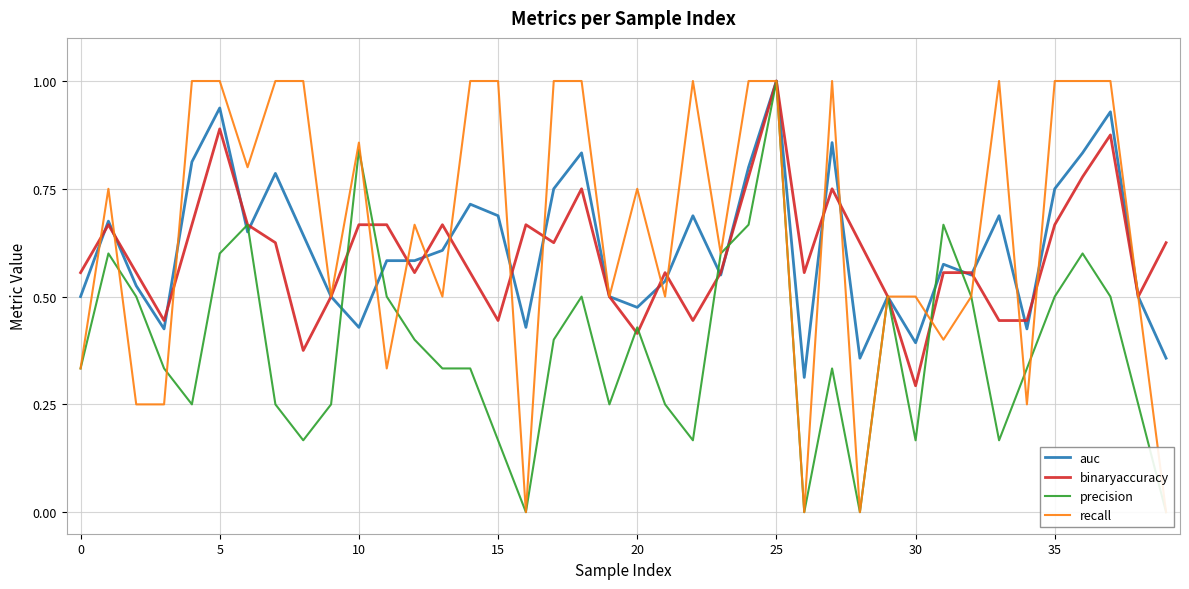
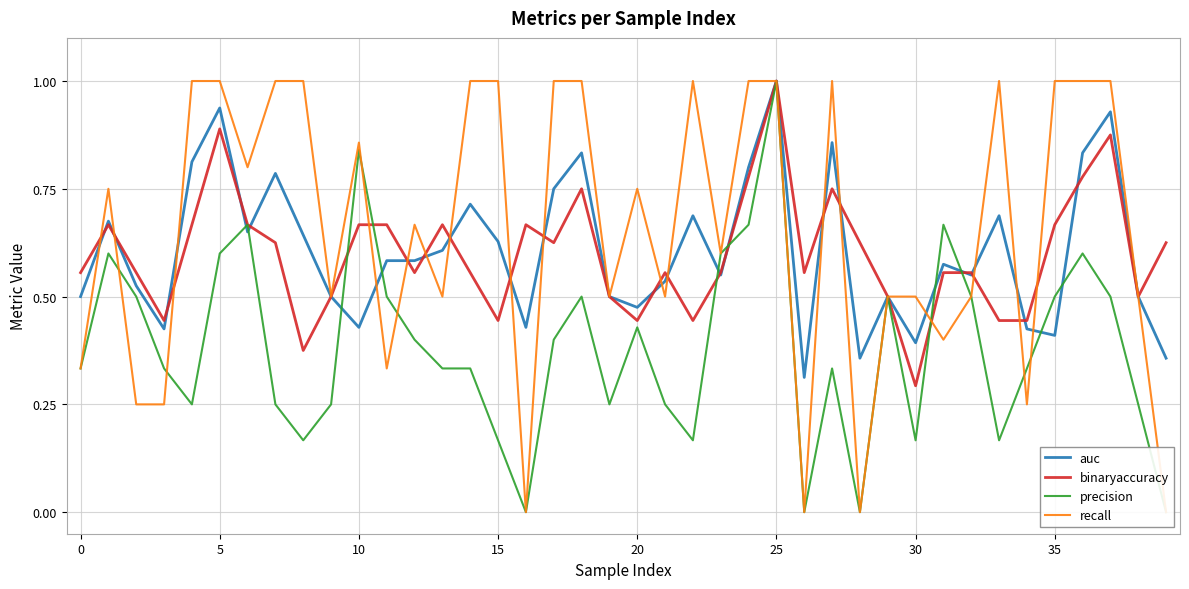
auc, 15: 0.69 -> 0.63
binaryaccuracy, 20: 0.41 -> 0.44
auc, 35: 0.75 -> 0.41
